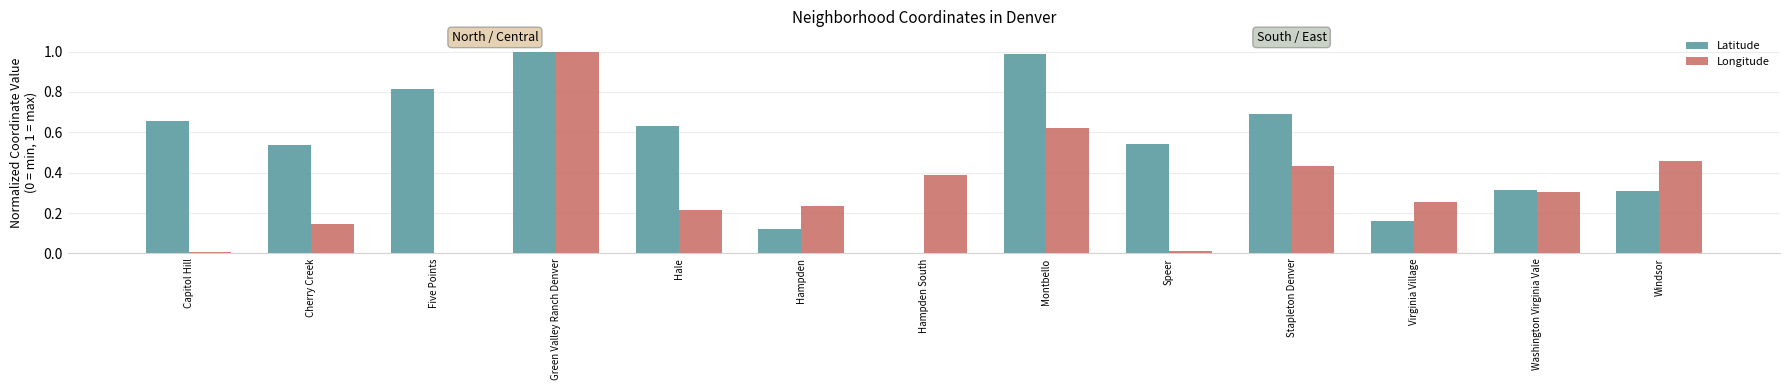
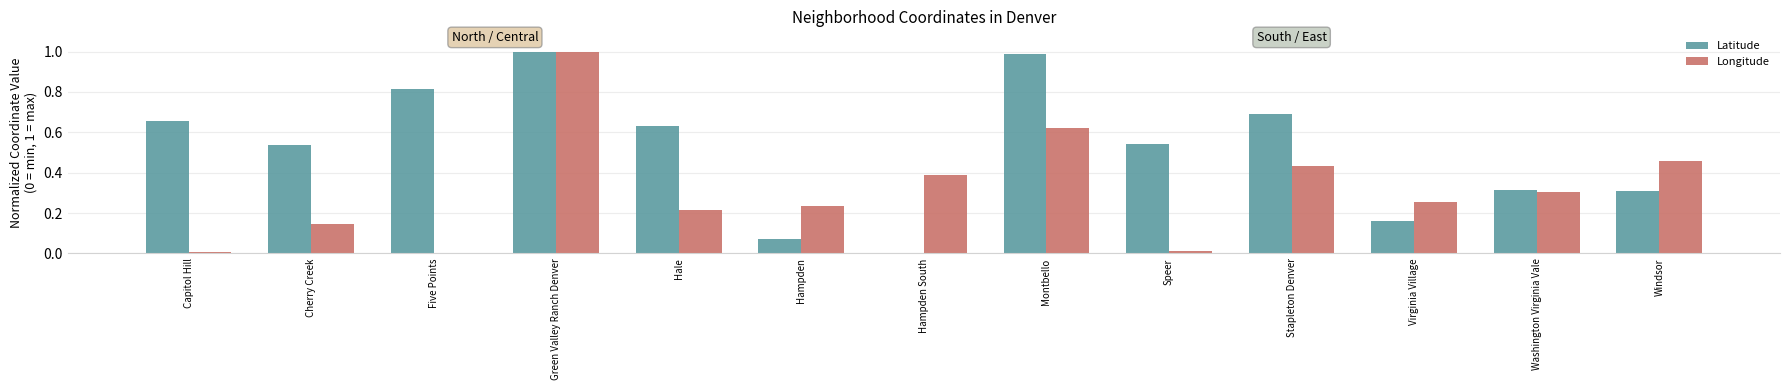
Latitude, Hampden: 0.12 -> 0.07
